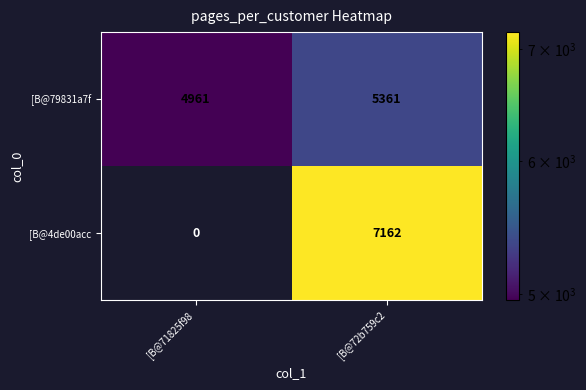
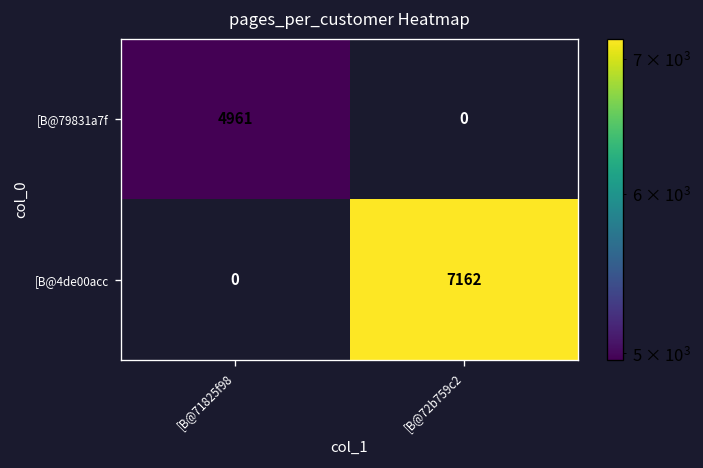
[B@79831a7f, [B@72b759c2: 5361 -> 0
